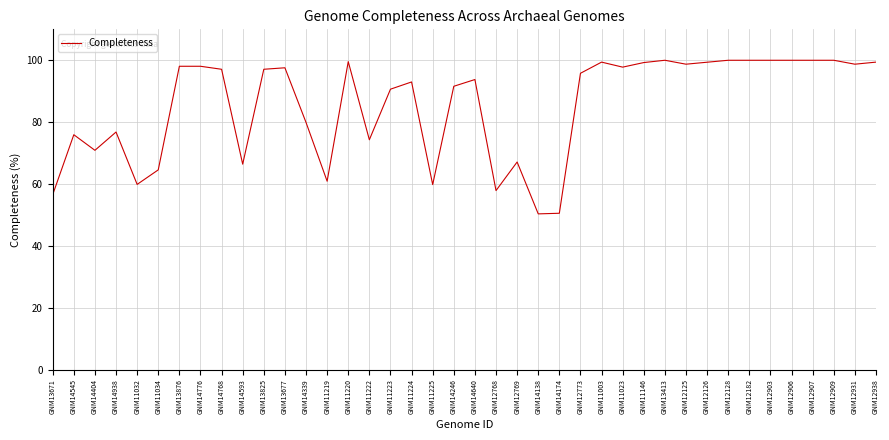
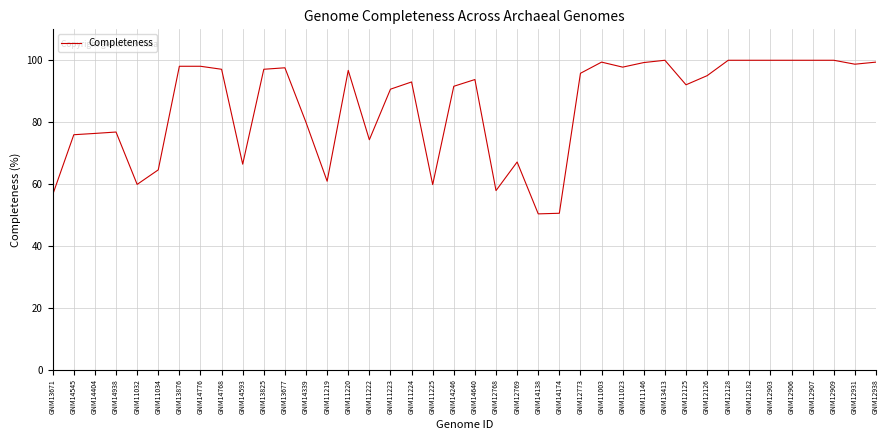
GNM14404: 71 -> 76
GNM11220: 100 -> 97
GNM12125: 99 -> 92
GNM12126: 99 -> 95
